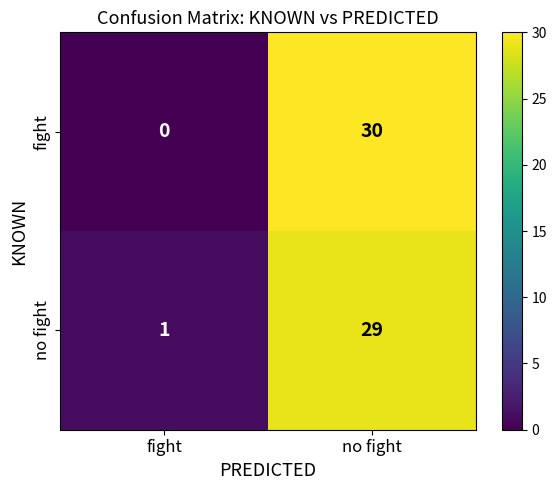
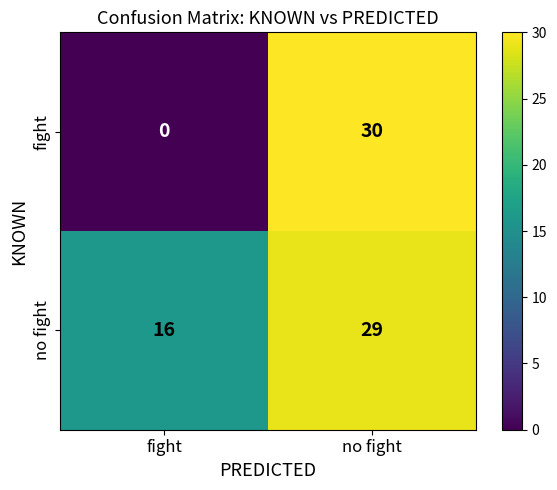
no fight, fight: 1 -> 16
